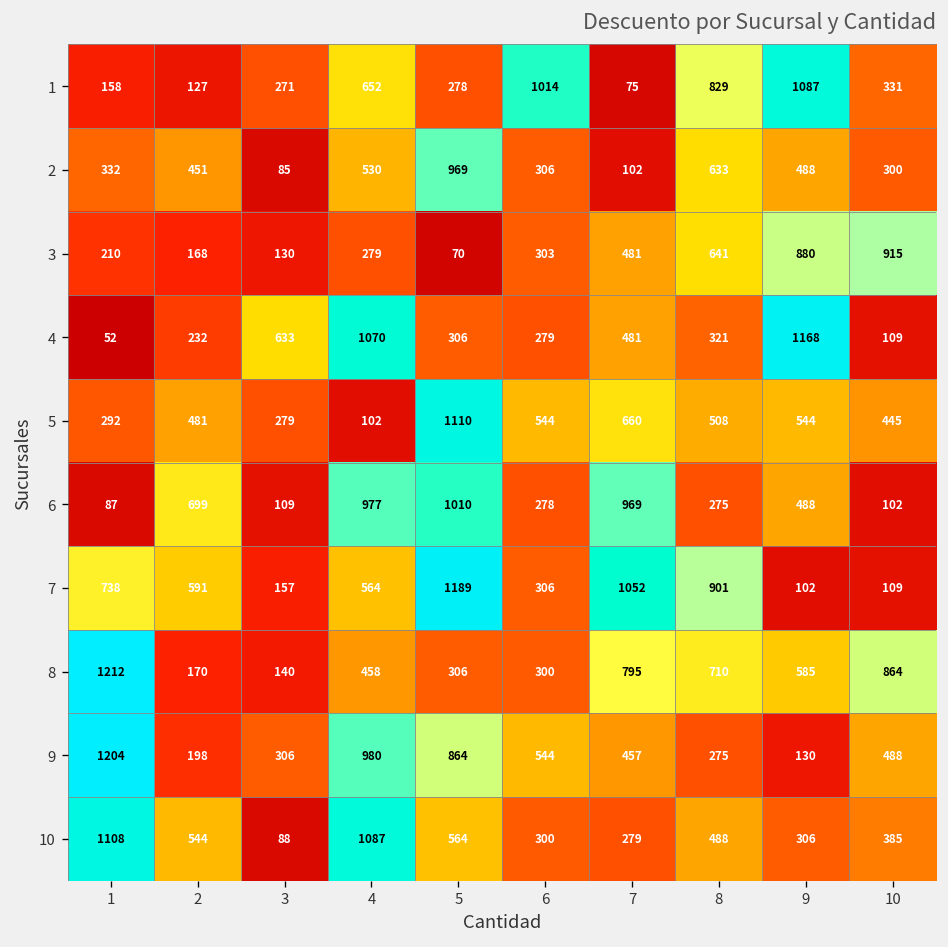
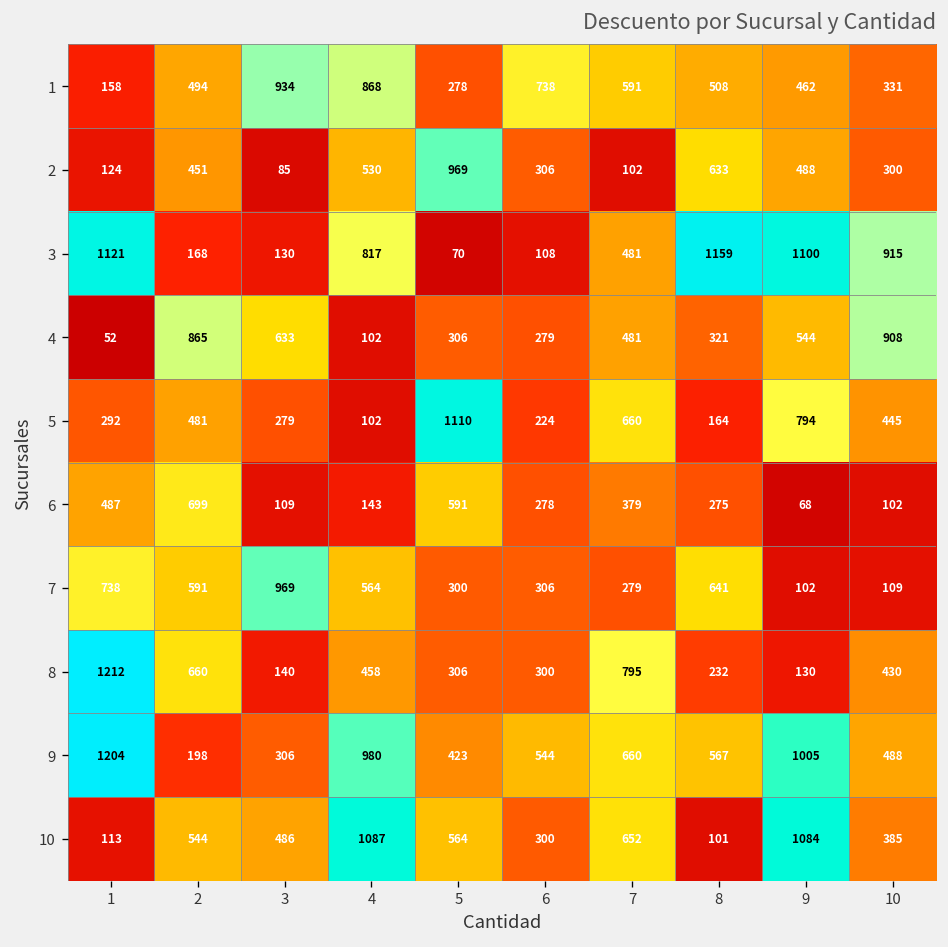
1, 2: 127 -> 494
1, 3: 271 -> 934
1, 4: 652 -> 868
1, 6: 1014 -> 738
1, 7: 75 -> 591
1, 8: 829 -> 508
1, 9: 1087 -> 462
2, 1: 332 -> 124
3, 1: 210 -> 1121
3, 4: 279 -> 817
3, 6: 303 -> 108
3, 8: 641 -> 1159
3, 9: 880 -> 1100
4, 2: 232 -> 865
4, 4: 1070 -> 102
4, 9: 1168 -> 544
4, 10: 109 -> 908
5, 6: 544 -> 224
5, 8: 508 -> 164
5, 9: 544 -> 794
6, 1: 87 -> 487
6, 4: 977 -> 143
6, 5: 1010 -> 591
6, 7: 969 -> 379
6, 9: 488 -> 68
7, 3: 157 -> 969
7, 5: 1189 -> 300
7, 7: 1052 -> 279
7, 8: 901 -> 641
8, 2: 170 -> 660
8, 8: 710 -> 232
8, 9: 585 -> 130
8, 10: 864 -> 430
9, 5: 864 -> 423
9, 7: 457 -> 660
9, 8: 275 -> 567
9, 9: 130 -> 1005
10, 1: 1108 -> 113
10, 3: 88 -> 486
10, 7: 279 -> 652
10, 8: 488 -> 101
10, 9: 306 -> 1084
